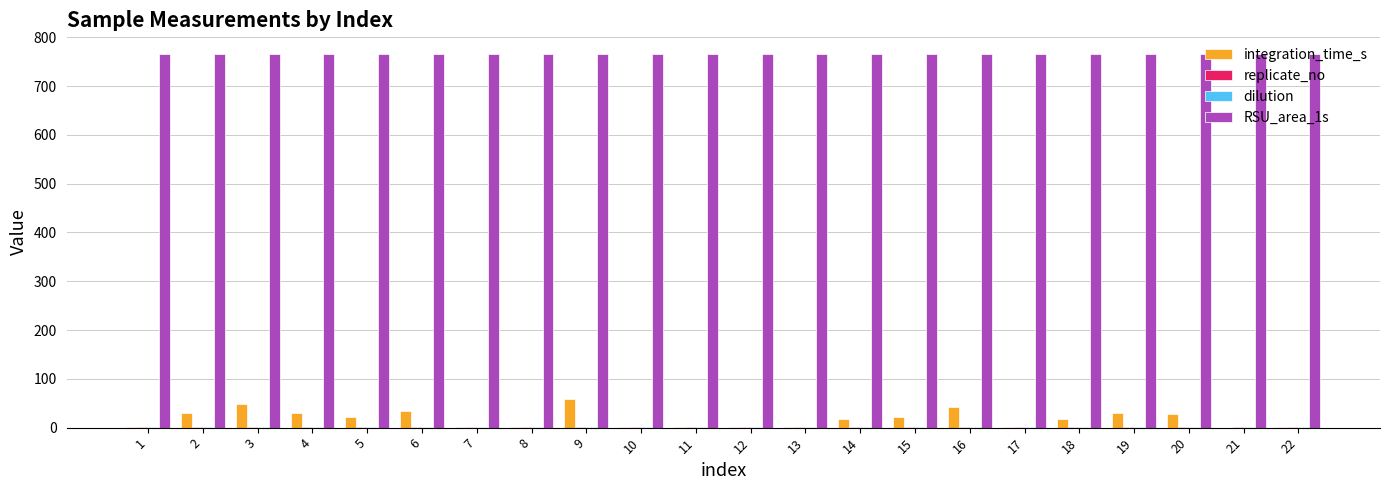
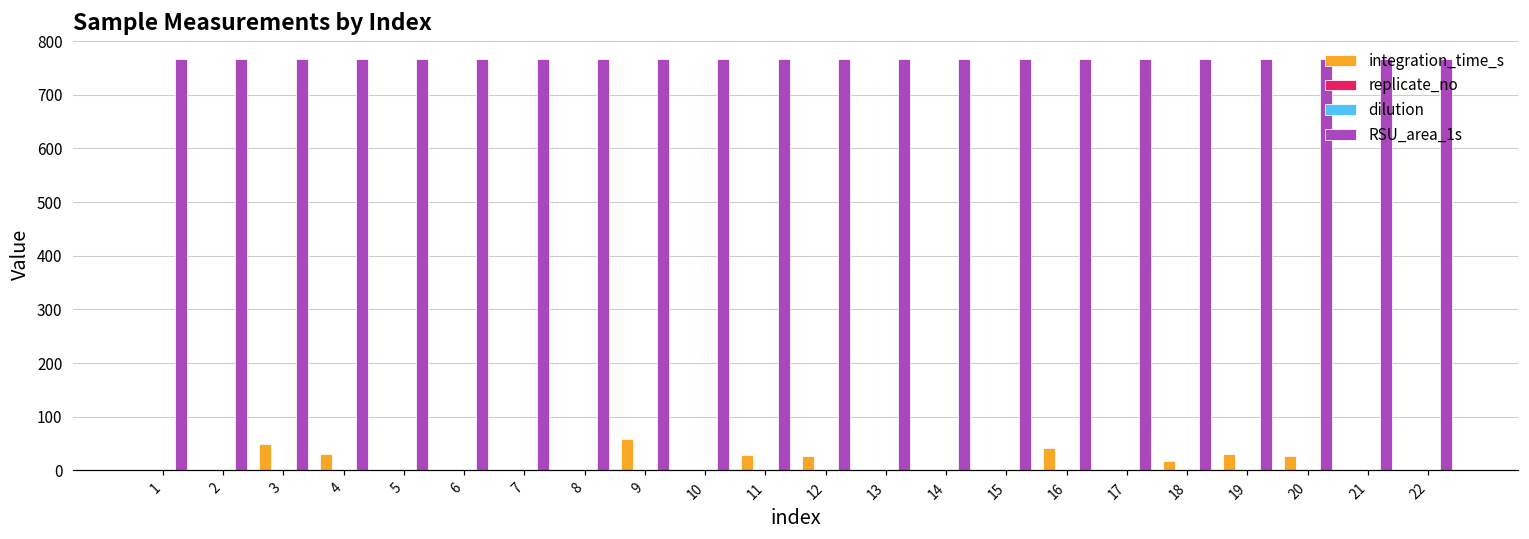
integration_time_s, 2: 30 -> 0
integration_time_s, 5: 20 -> 0
integration_time_s, 6: 40 -> 0
integration_time_s, 11: 0 -> 30
integration_time_s, 12: 0 -> 30
integration_time_s, 14: 20 -> 0
integration_time_s, 15: 20 -> 0
